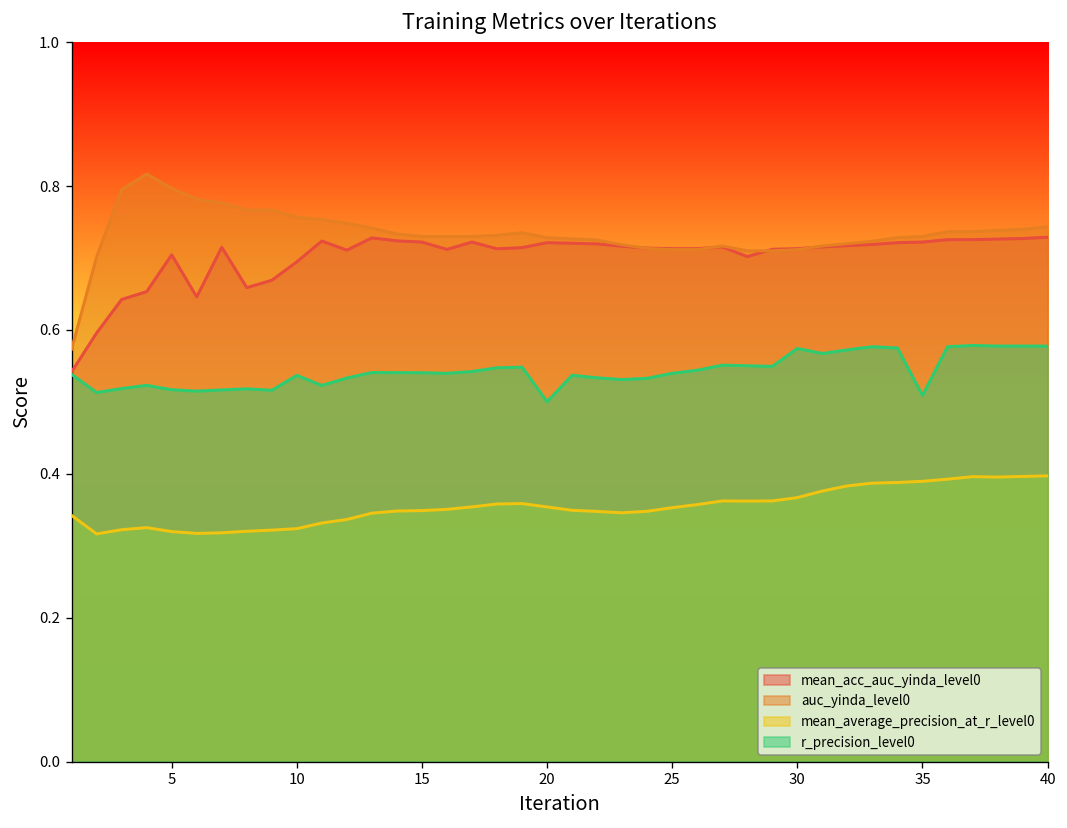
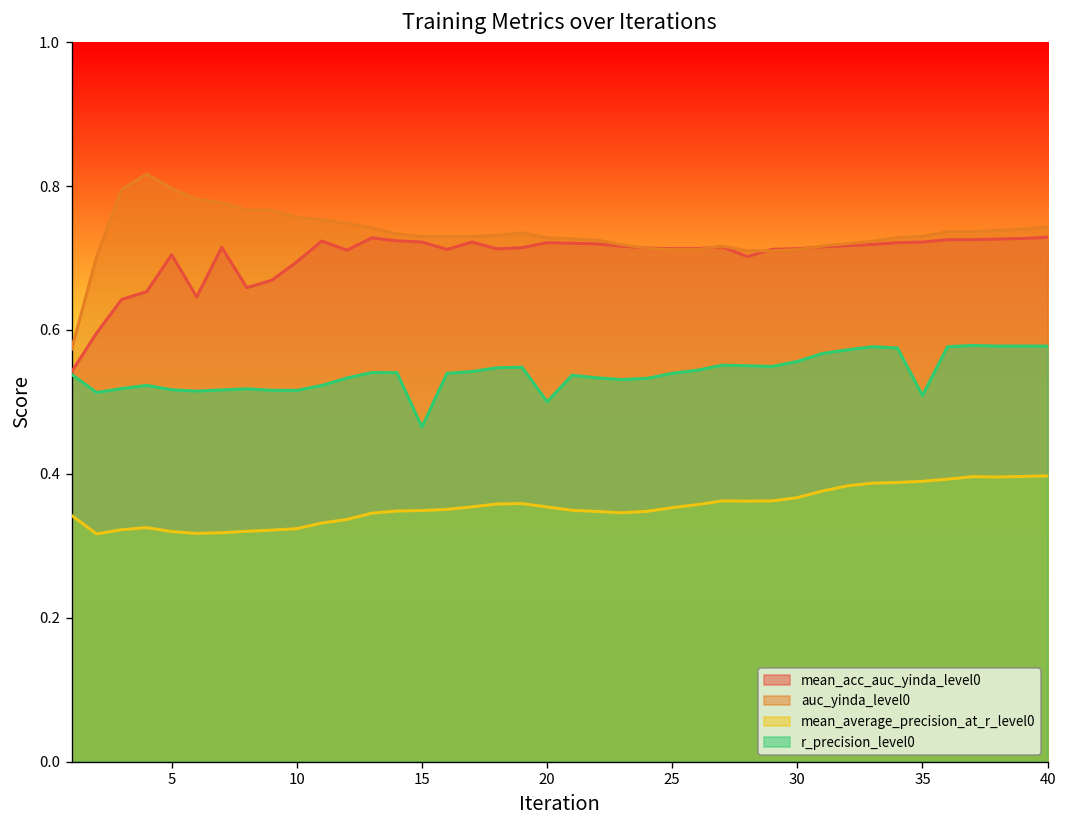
r_precision_level0, 10: 0.54 -> 0.52
r_precision_level0, 15: 0.54 -> 0.47
r_precision_level0, 30: 0.57 -> 0.56
